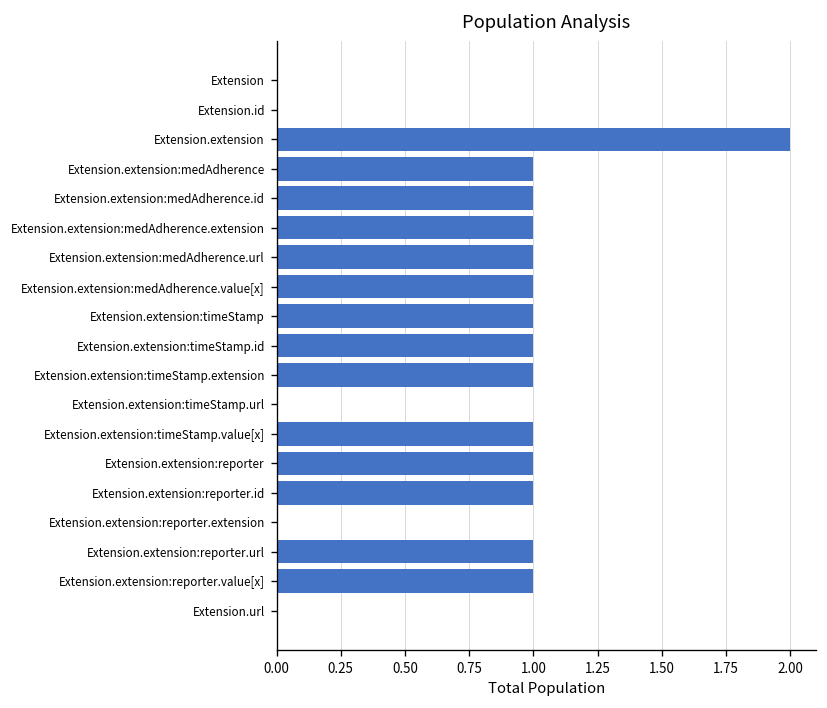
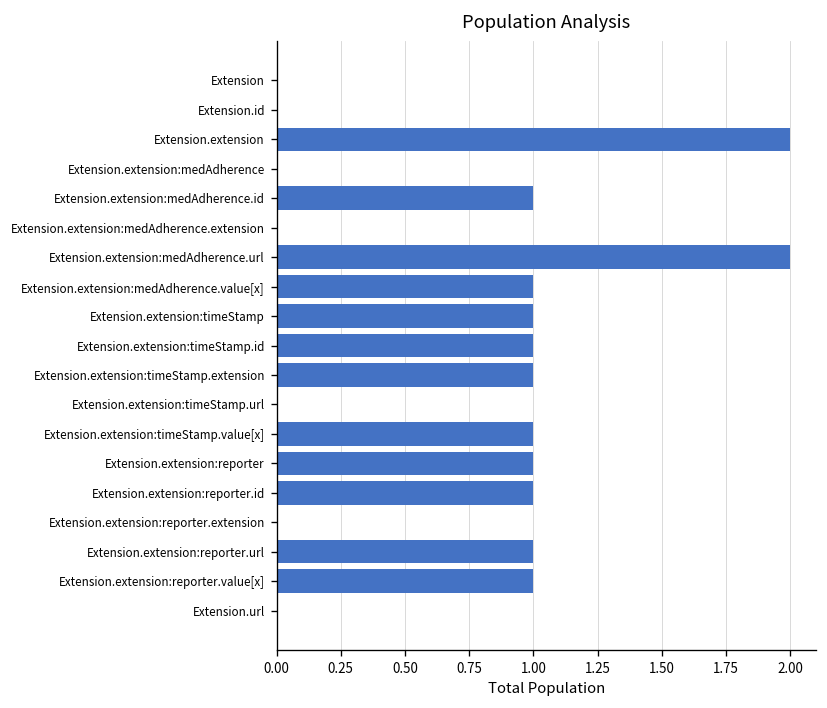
Extension.extension:medAdherence: 1 -> 0
Extension.extension:medAdherence.extension: 1 -> 0
Extension.extension:medAdherence.url: 1 -> 2
